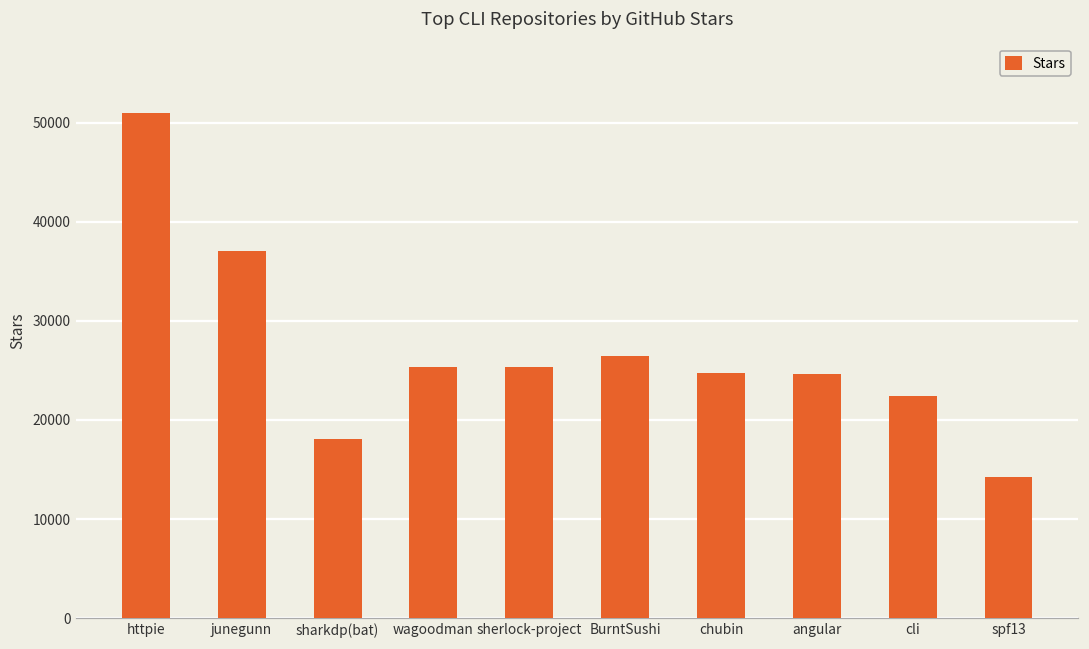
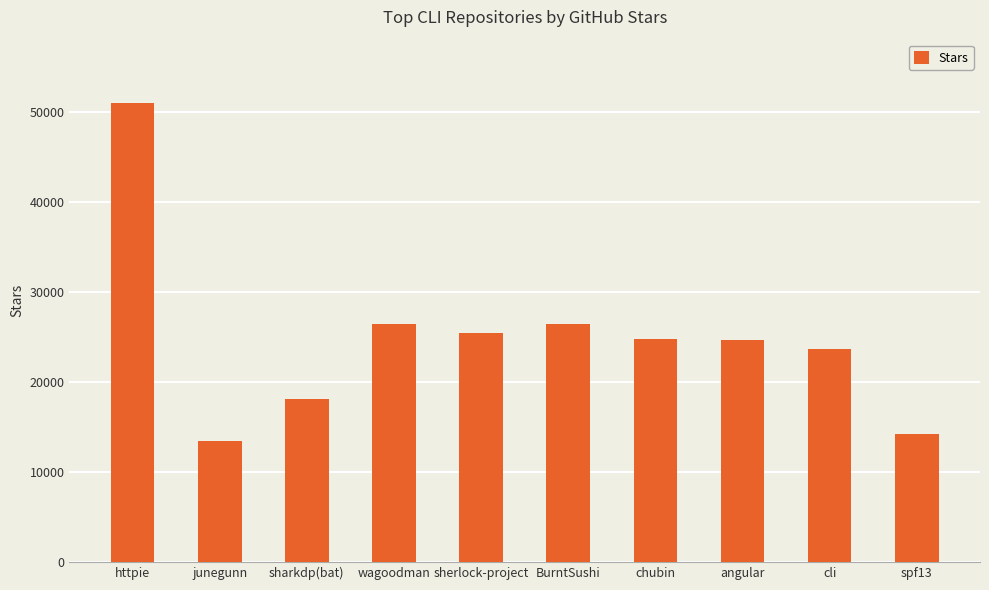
junegunn: 37000 -> 13000
wagoodman: 25000 -> 26000
cli: 22000 -> 24000
